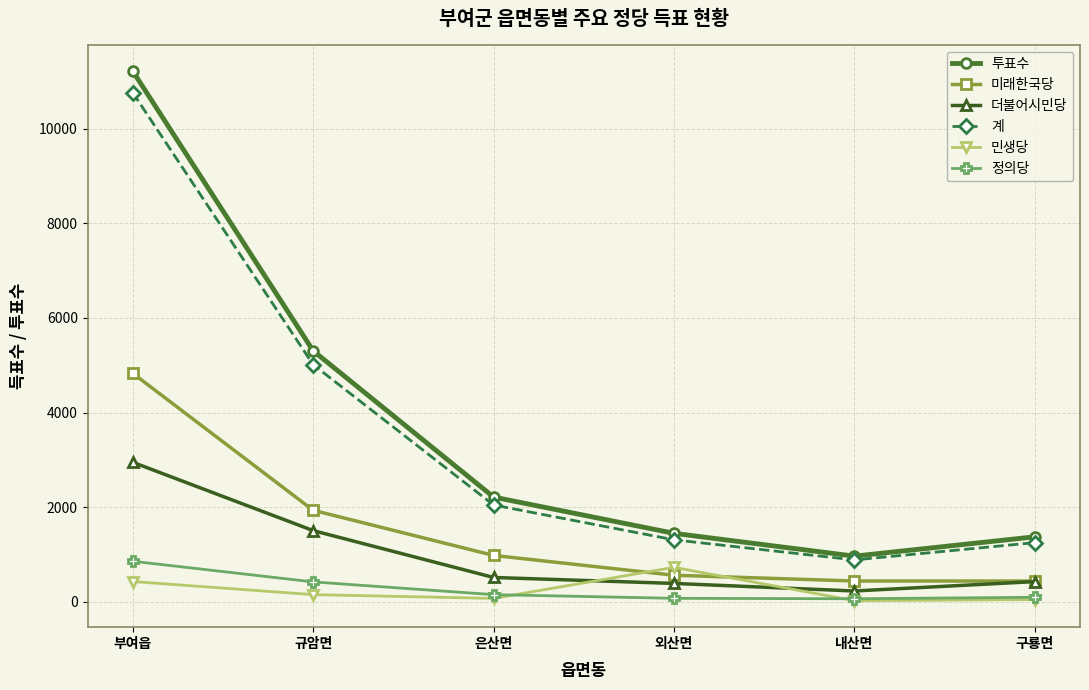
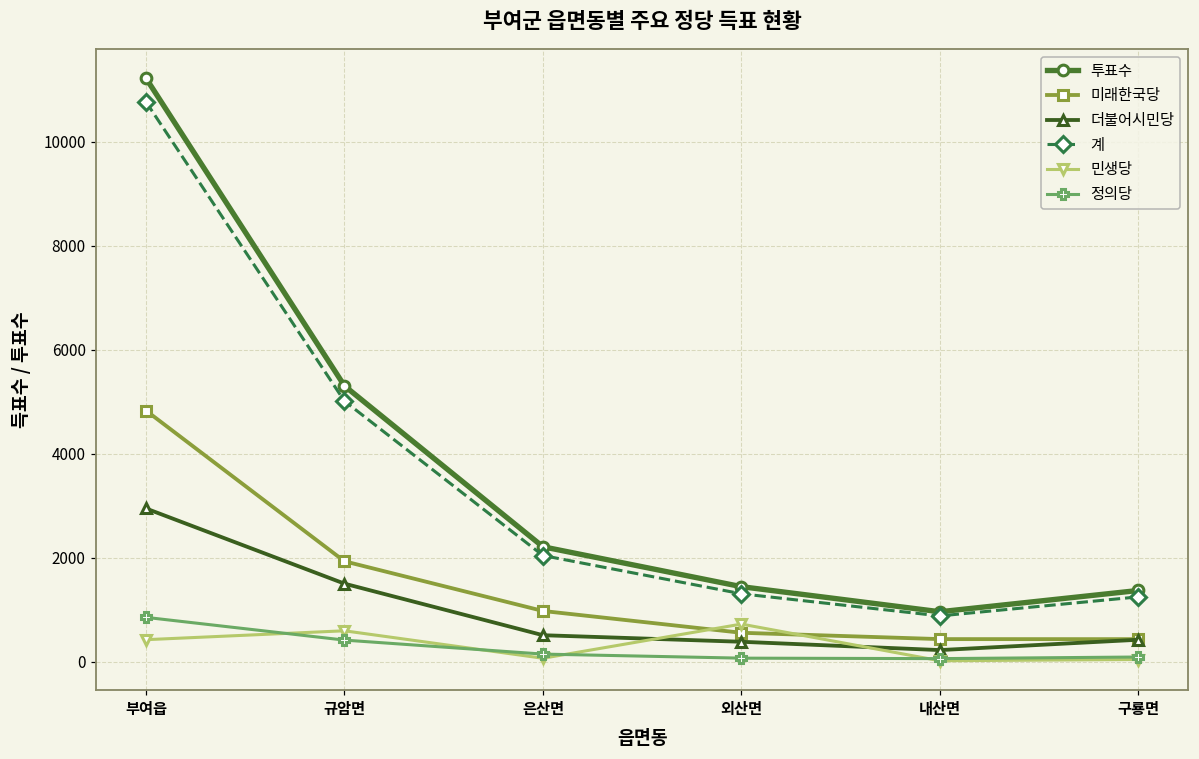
민생당, 규암면: 200 -> 600
